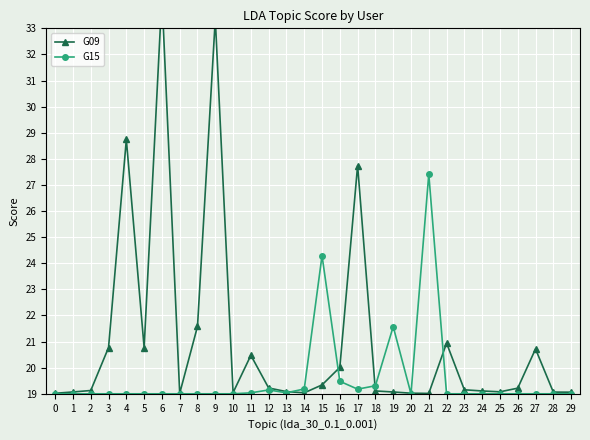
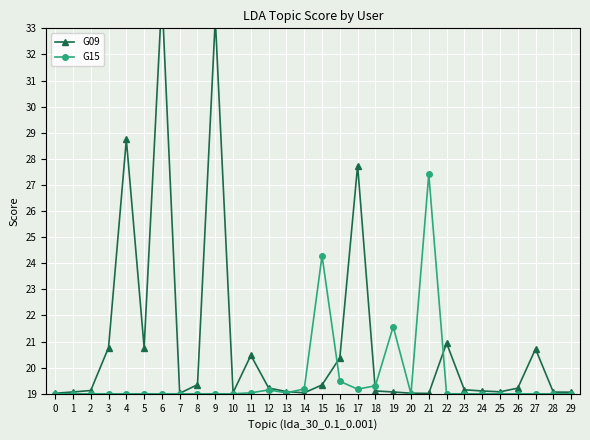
G09, 8: 21.6 -> 19.4
G09, 16: 20.0 -> 20.4
